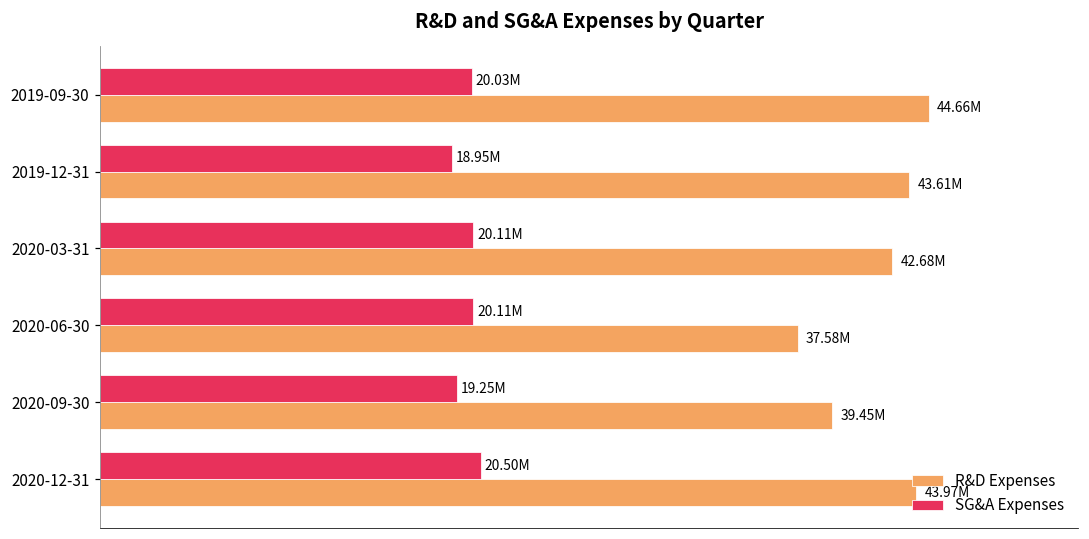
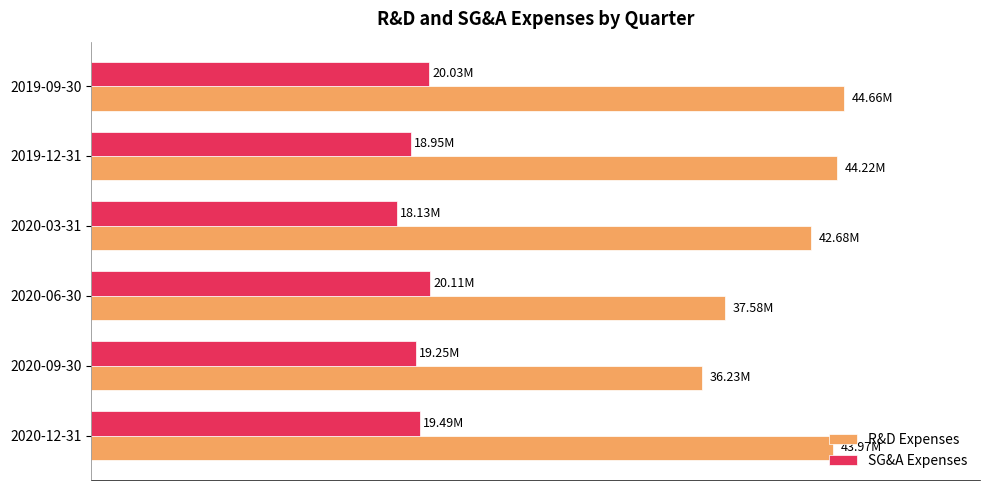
R&D Expenses, 2019-12-31: 43.61M -> 44.22M
SG&A Expenses, 2020-03-31: 20.11M -> 18.13M
R&D Expenses, 2020-09-30: 39.45M -> 36.23M
SG&A Expenses, 2020-12-31: 20.50M -> 19.49M
